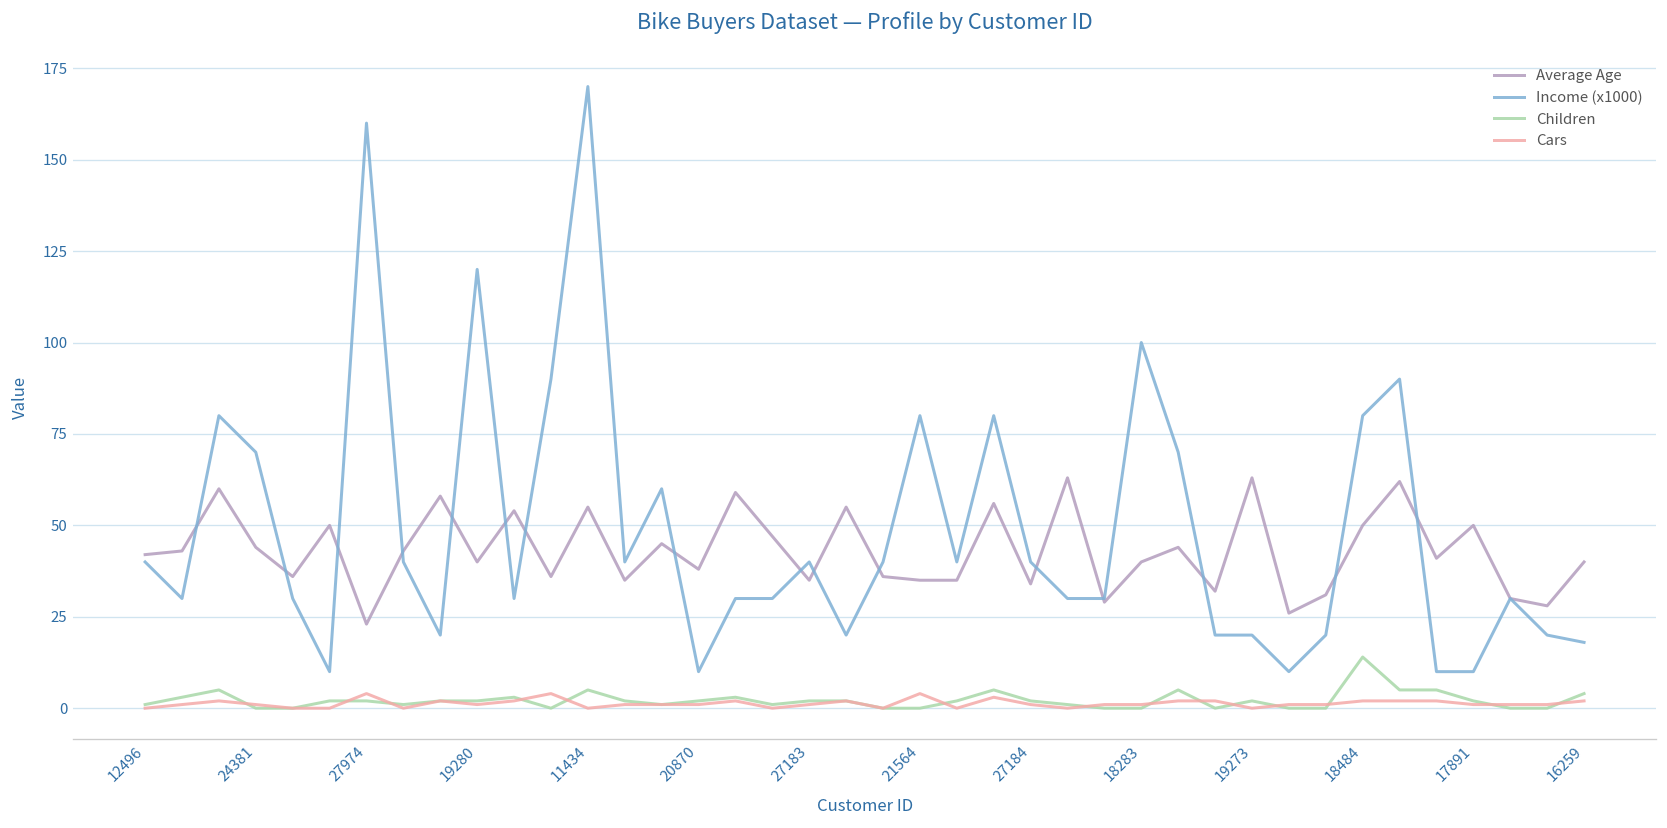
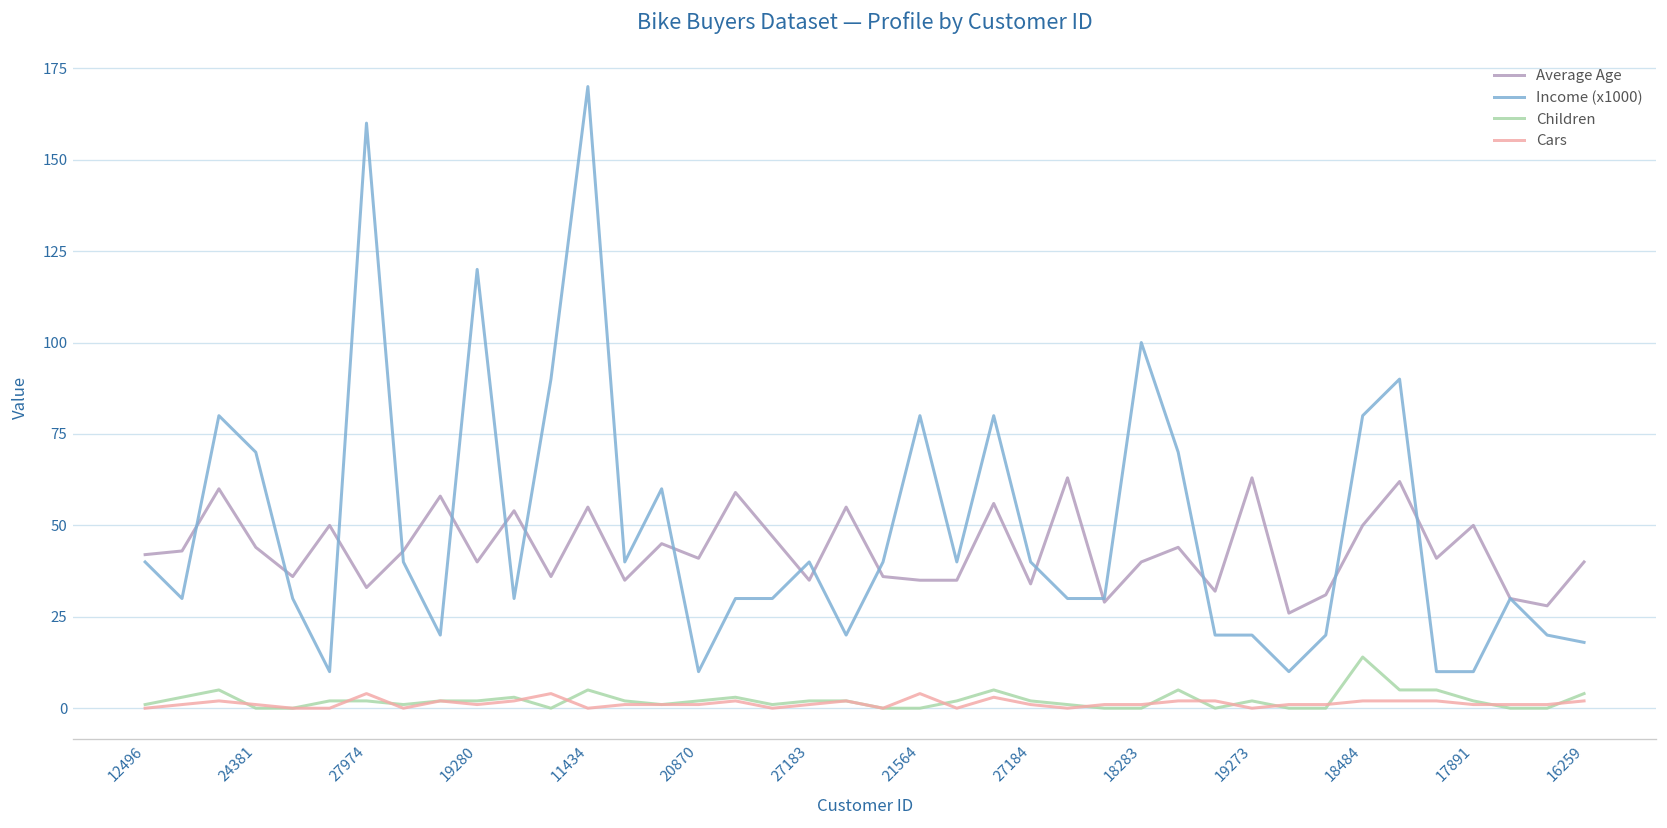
Average Age, 27974: 23 -> 33
Average Age, 20870: 38 -> 41
